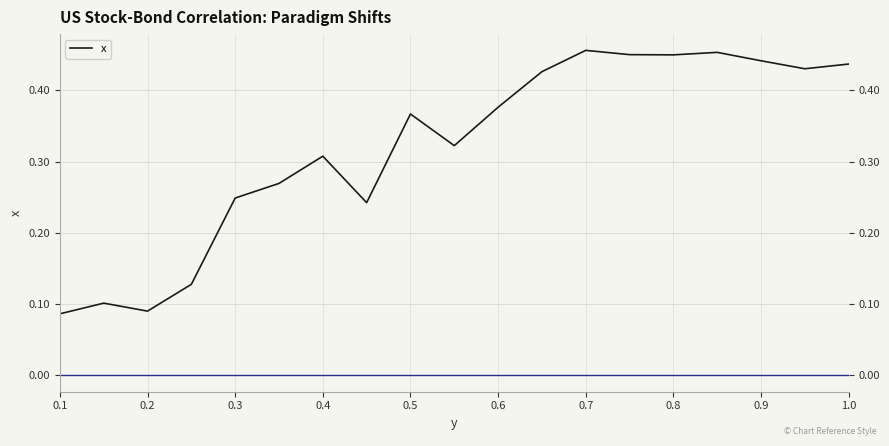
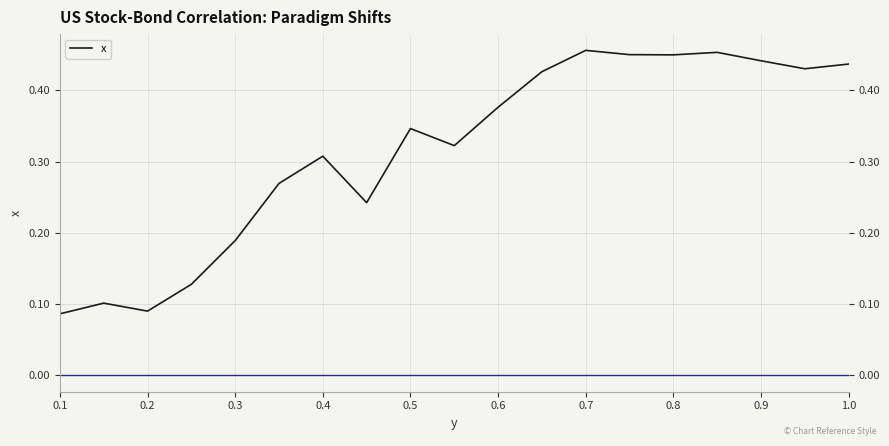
0.3: 0.25 -> 0.19
0.5: 0.37 -> 0.35
